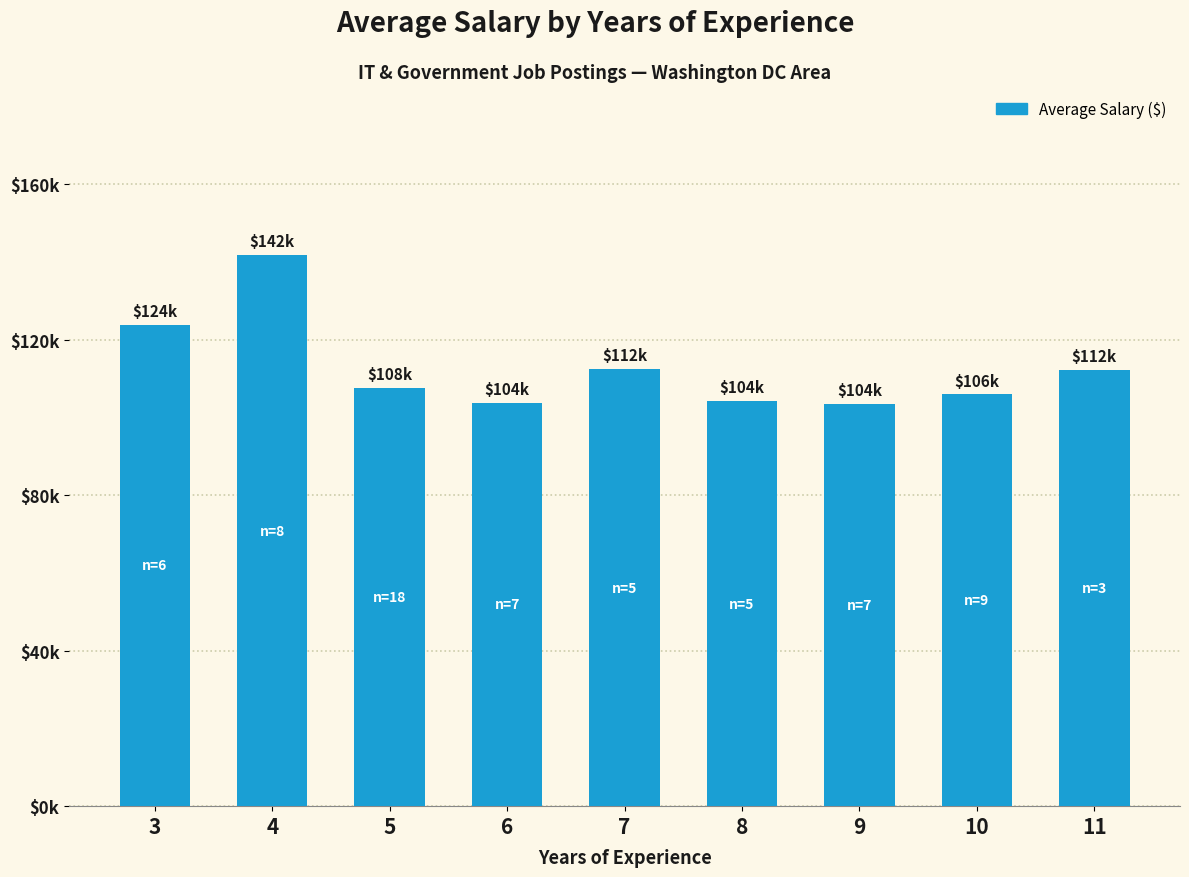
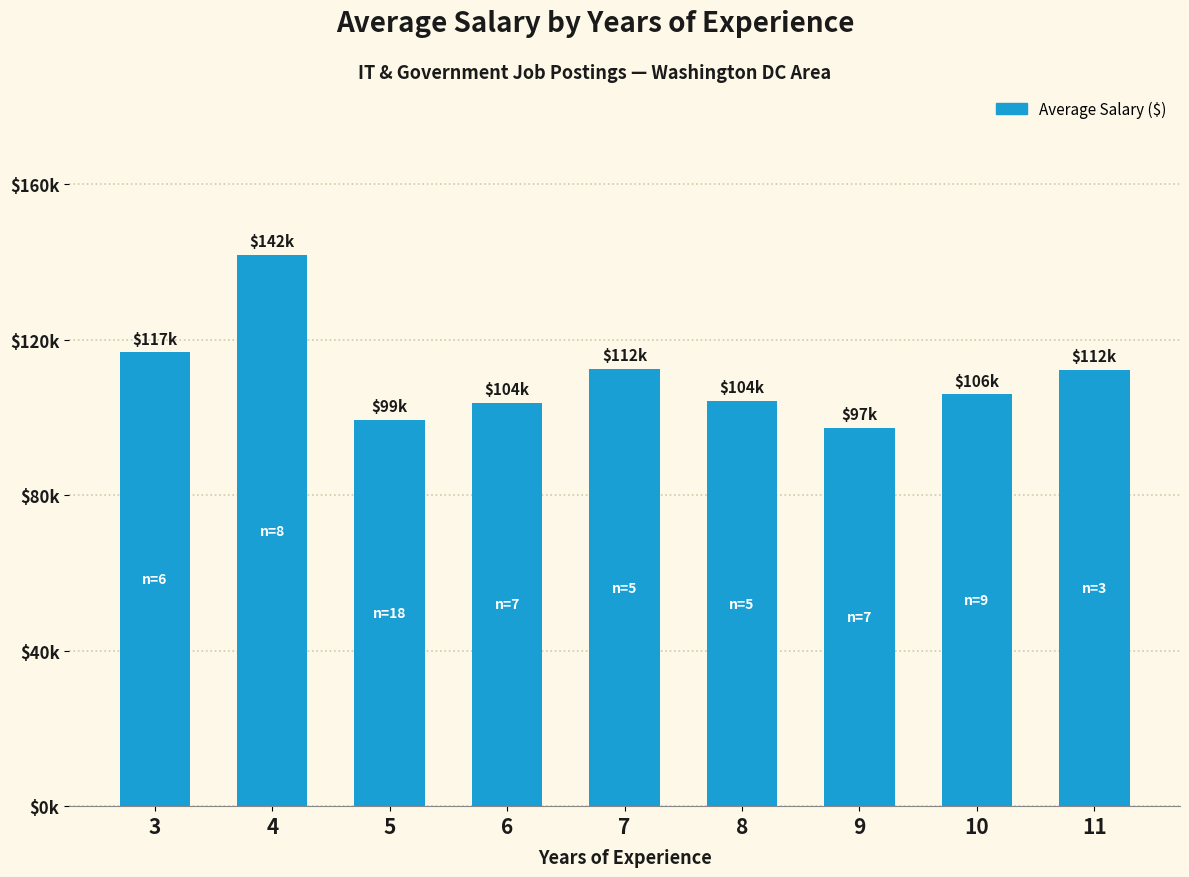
3: $124k -> $117k
5: $108k -> $99k
9: $104k -> $97k
